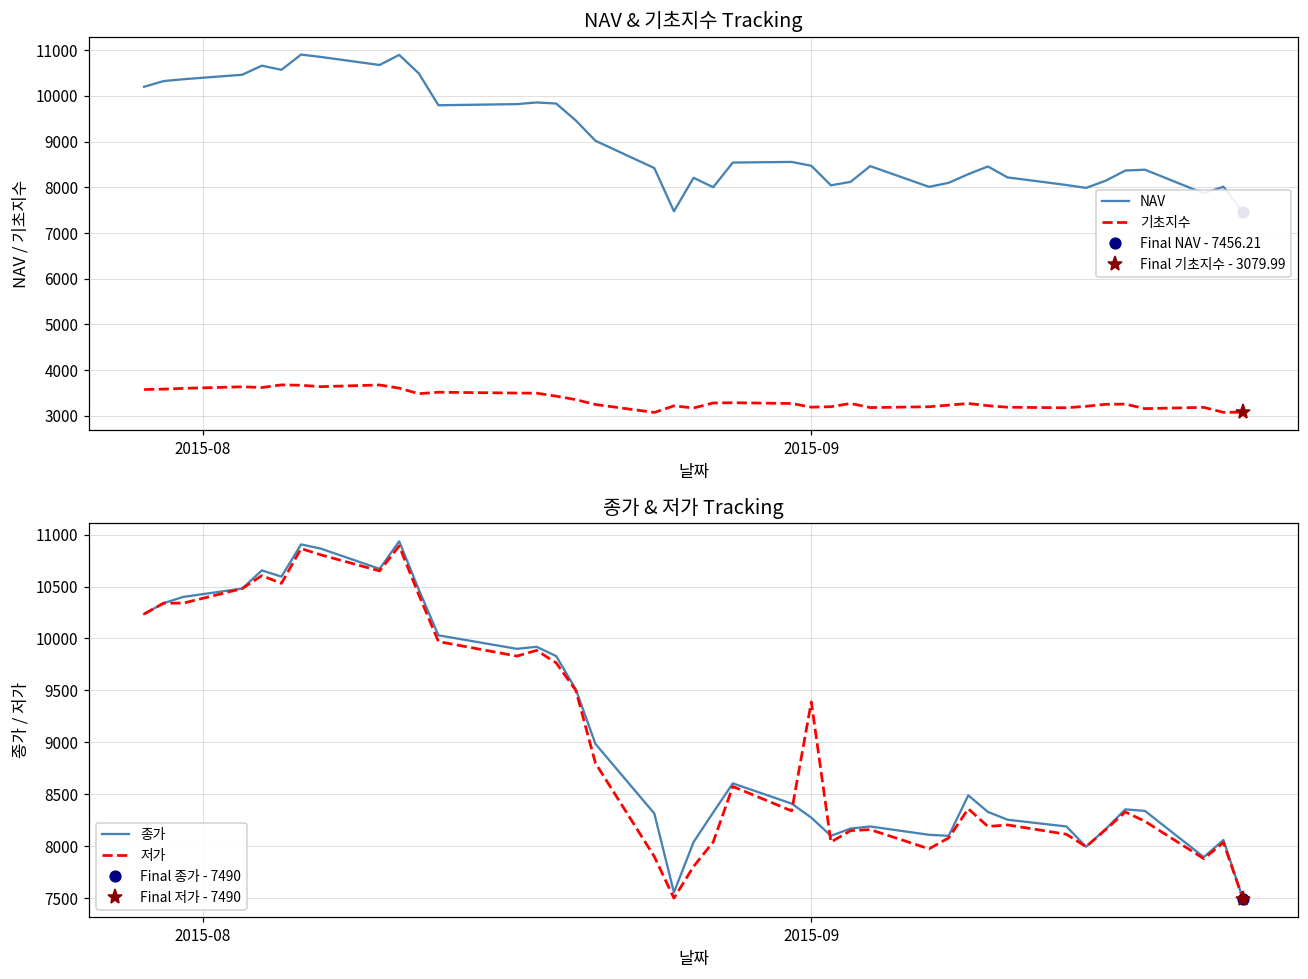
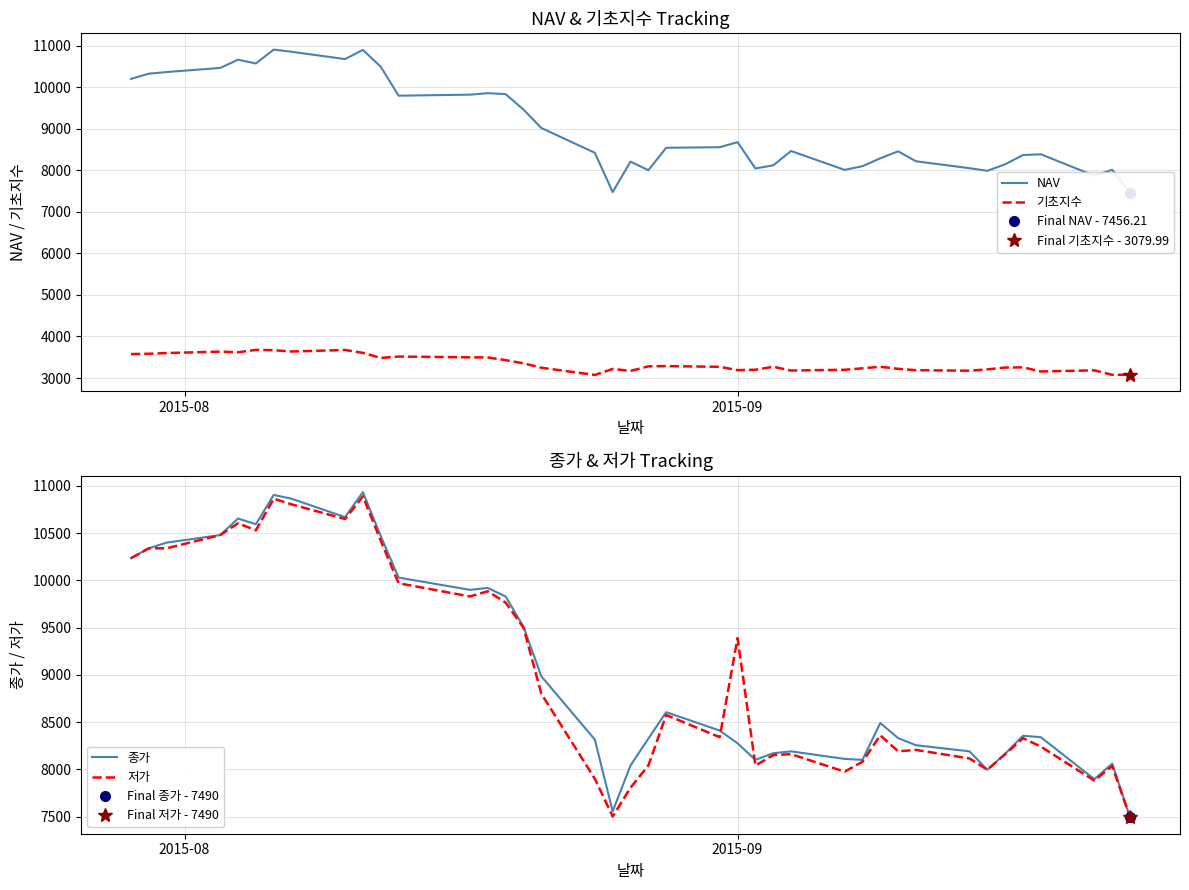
NAV & 기초지수 Tracking, NAV, 2015-09: 8500 -> 8700
